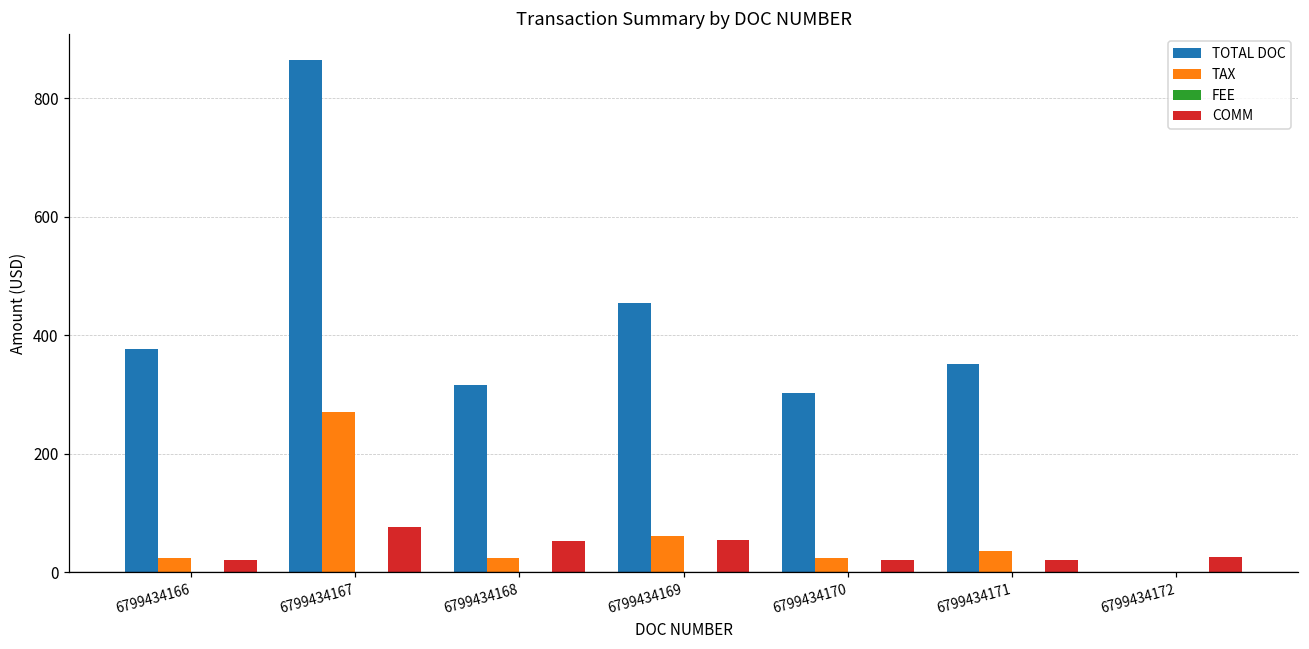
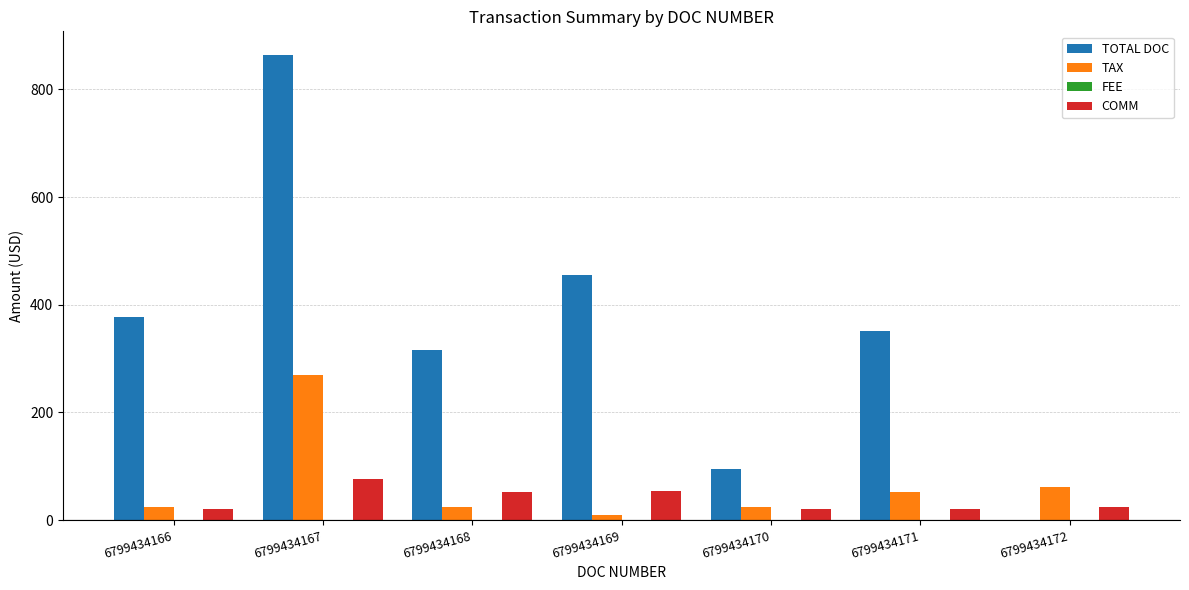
TAX, 6799434169: 60 -> 10
TOTAL DOC, 6799434170: 300 -> 100
TAX, 6799434171: 40 -> 50
TAX, 6799434172: 0 -> 60
